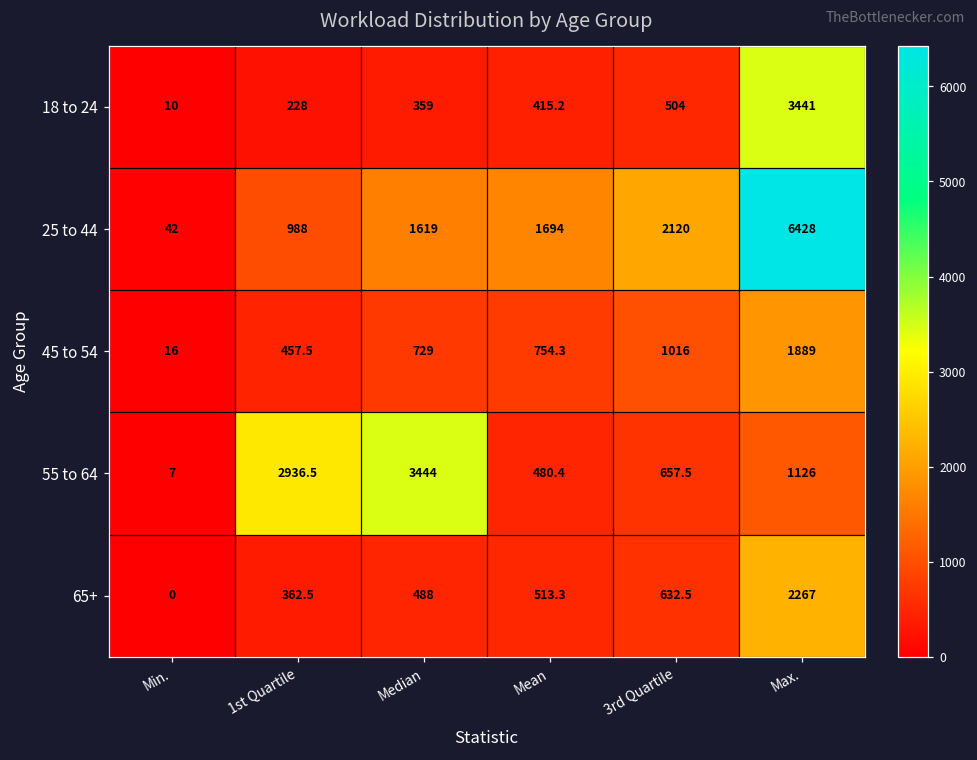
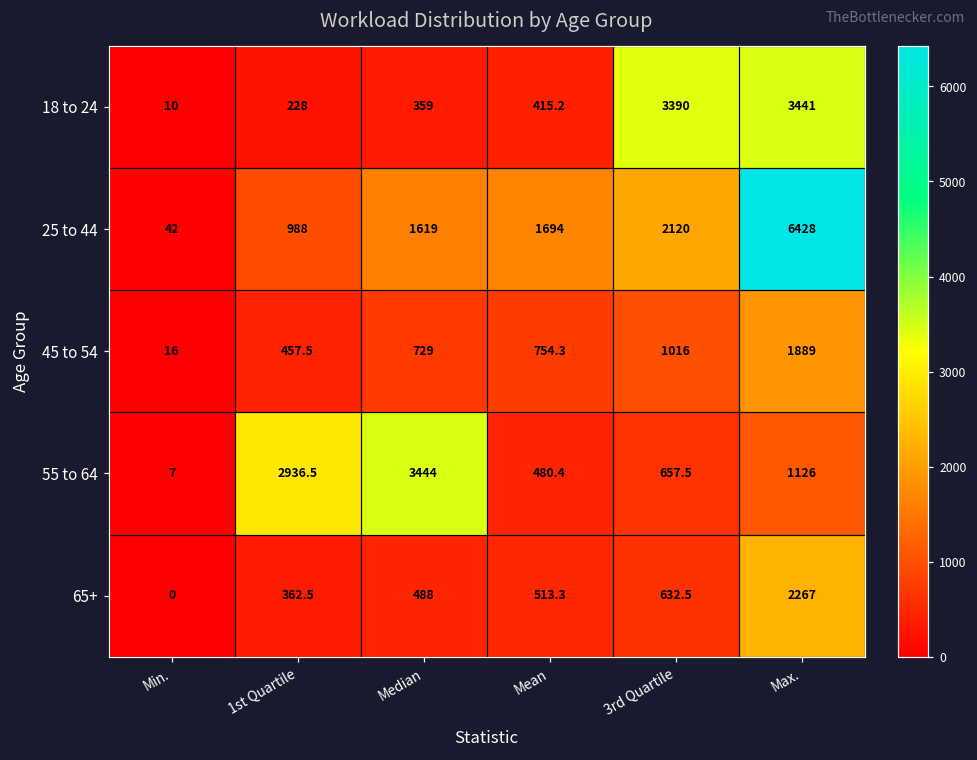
18 to 24, 3rd Quartile: 504 -> 3390
